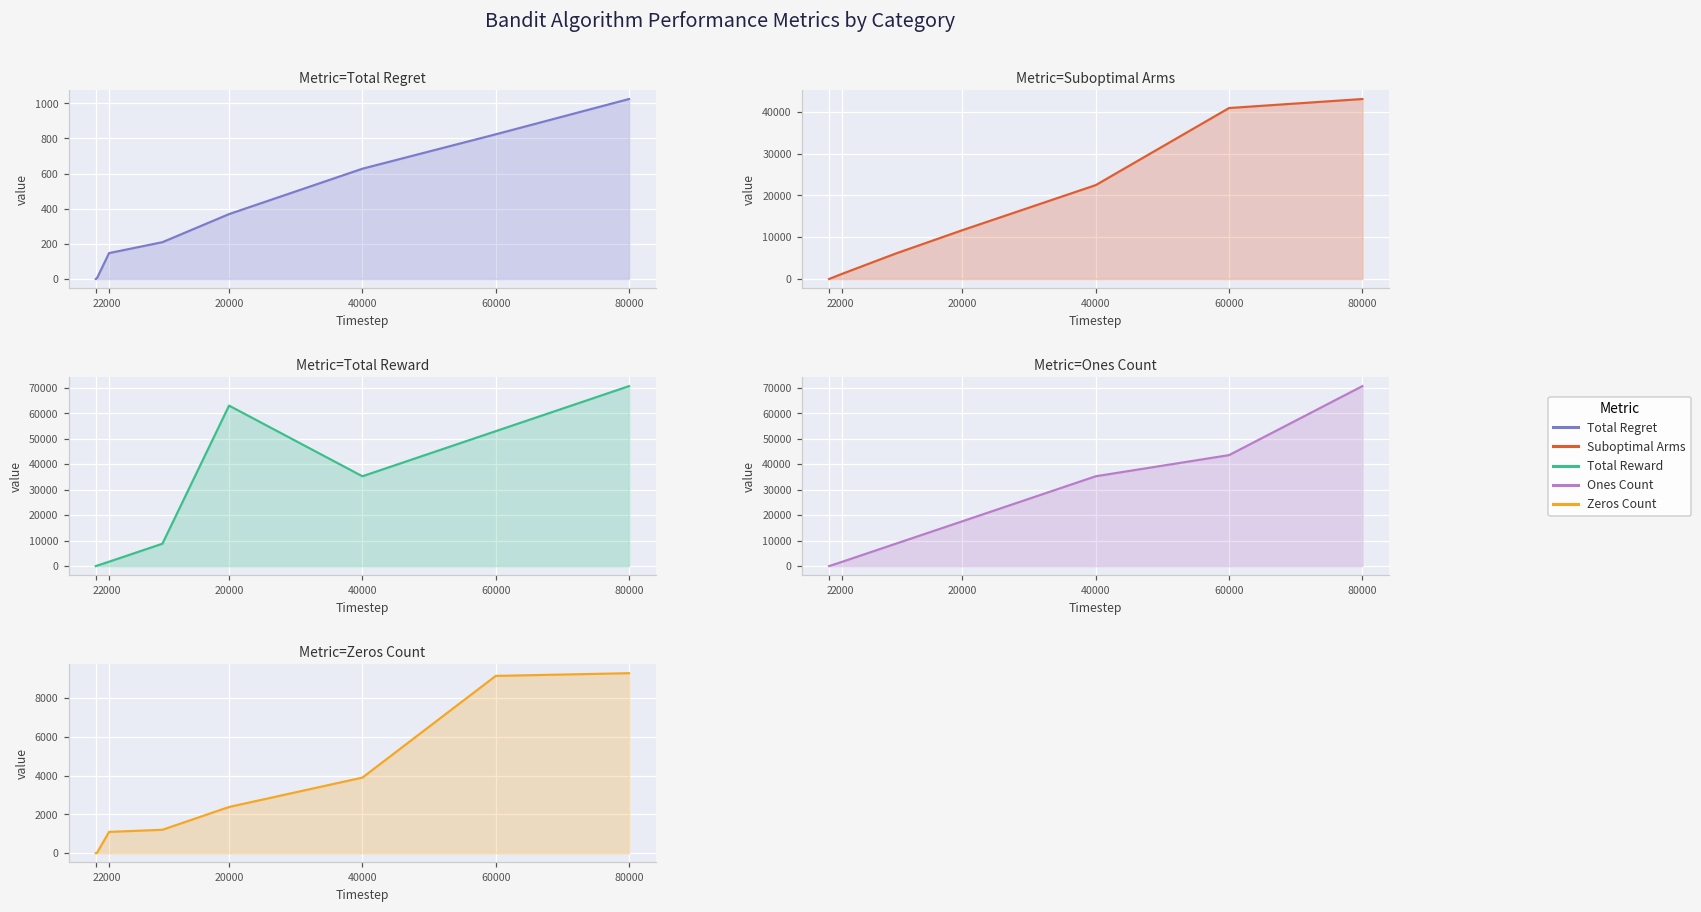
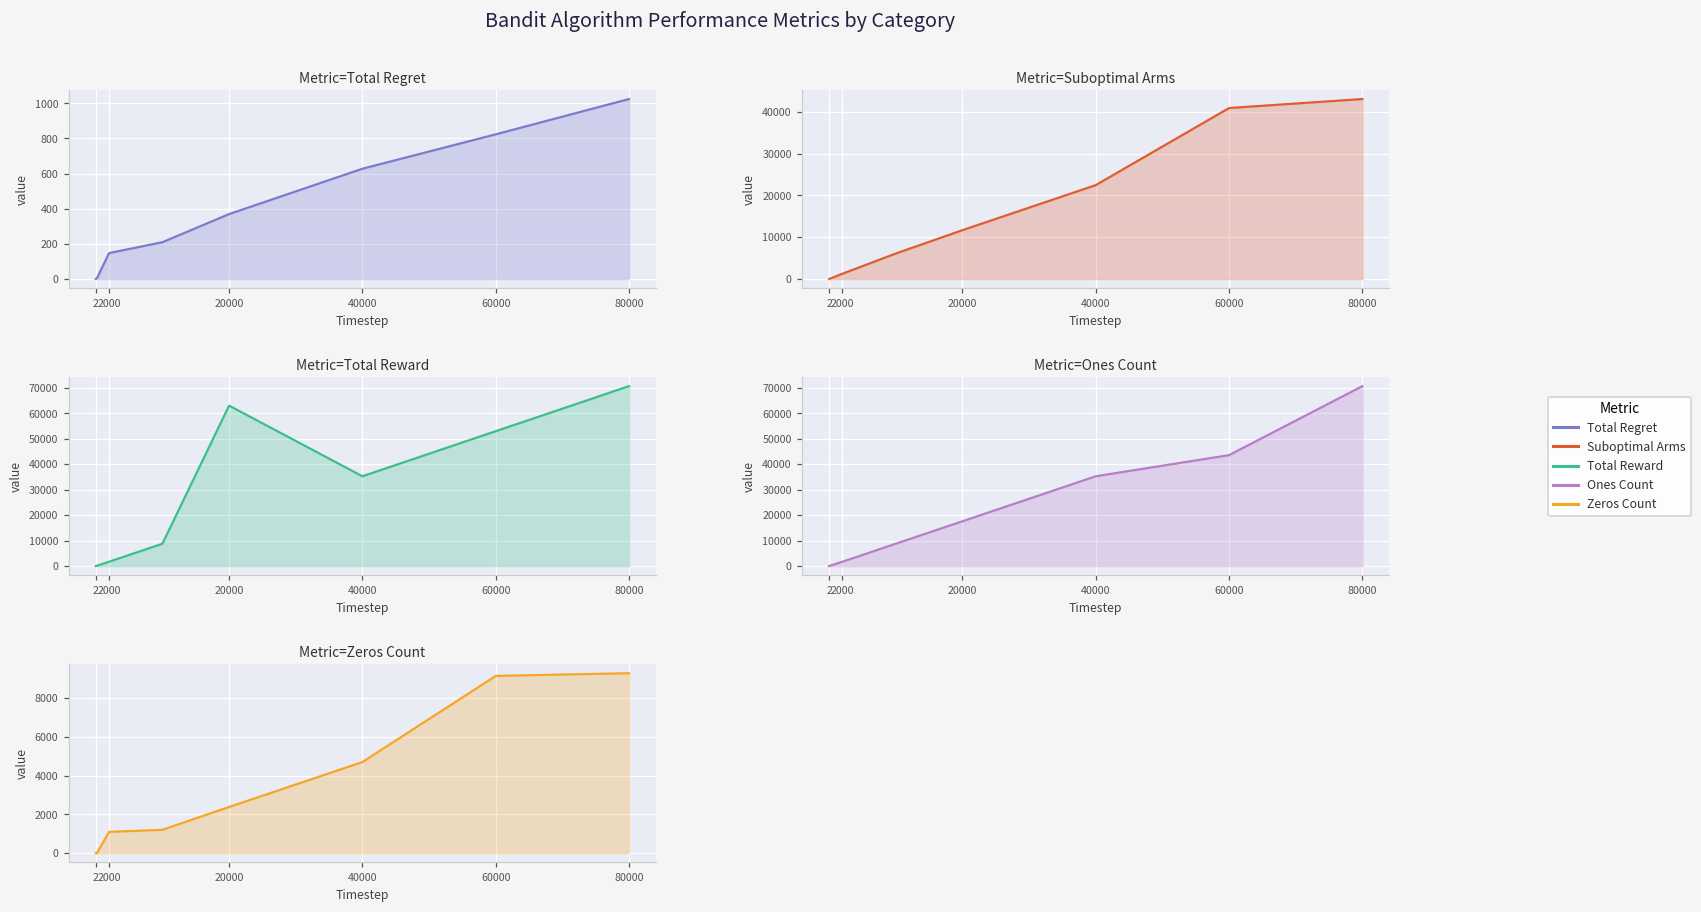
Metric=Zeros Count, 40000: 3900 -> 4700
